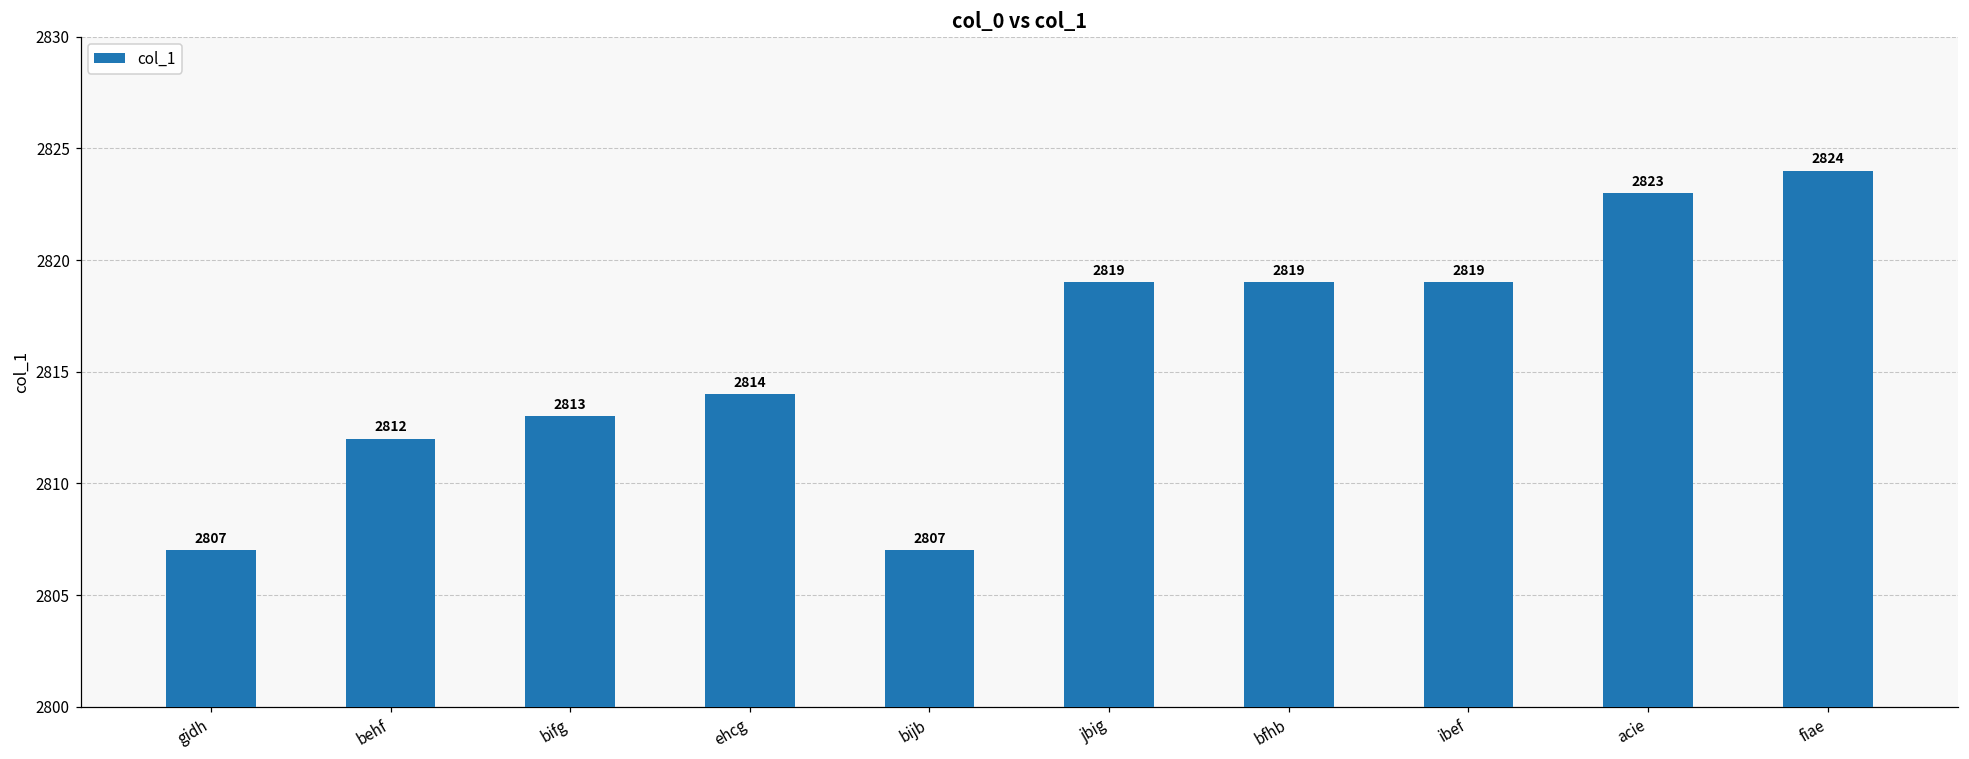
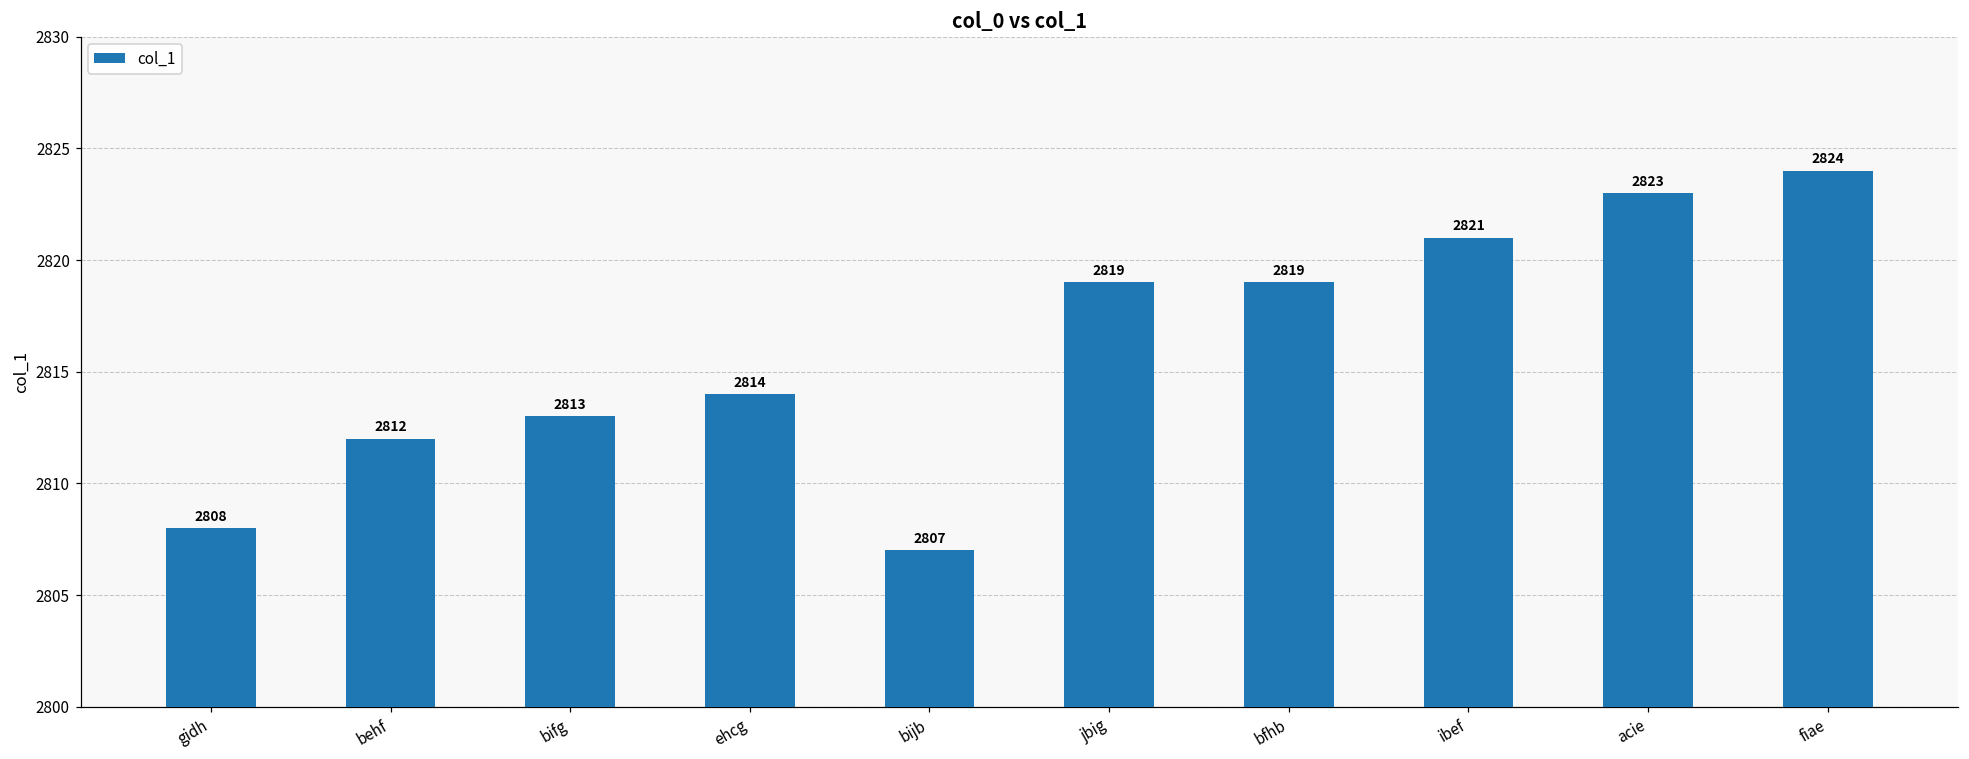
gidh: 2807 -> 2808
ibef: 2819 -> 2821
